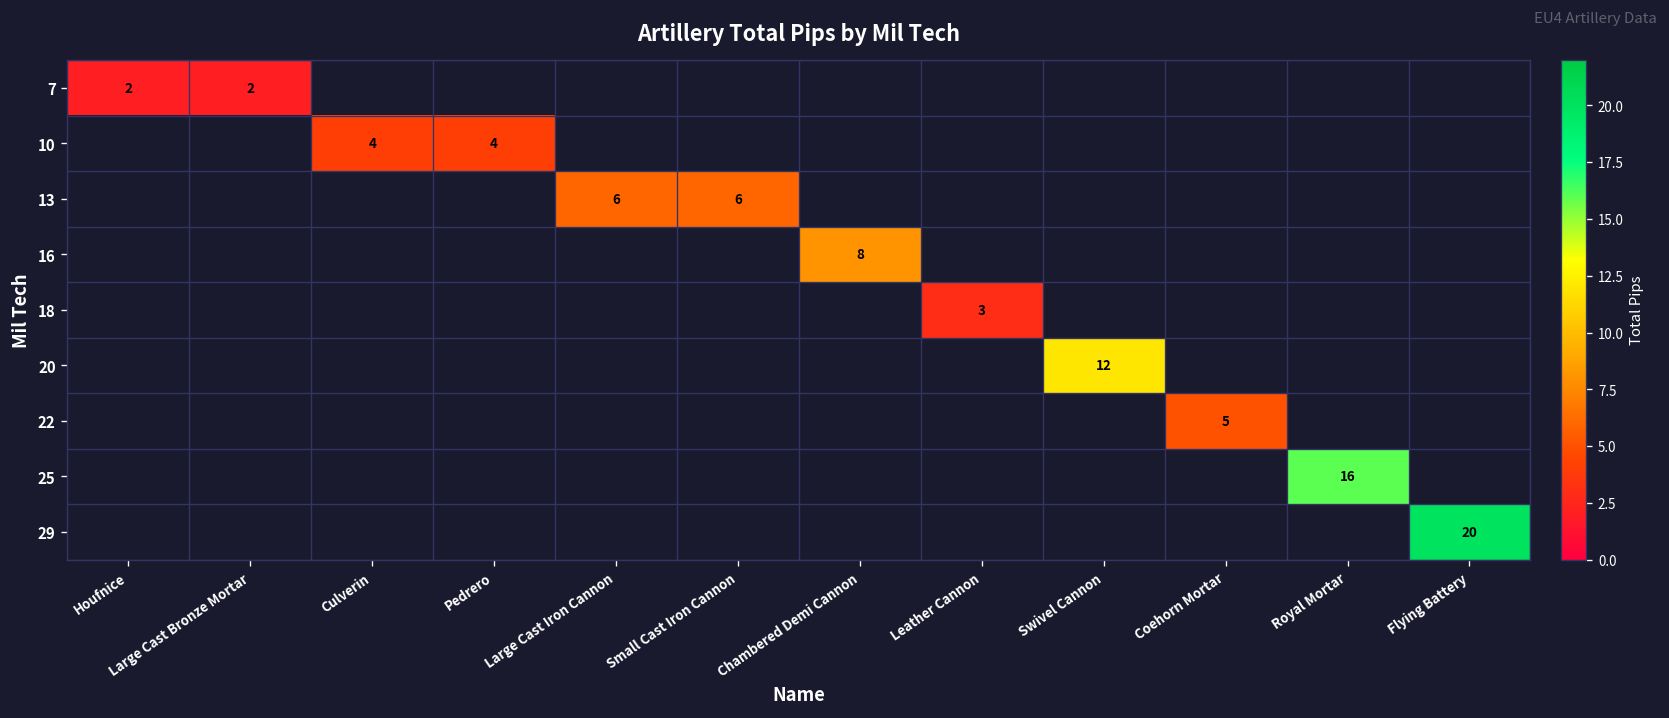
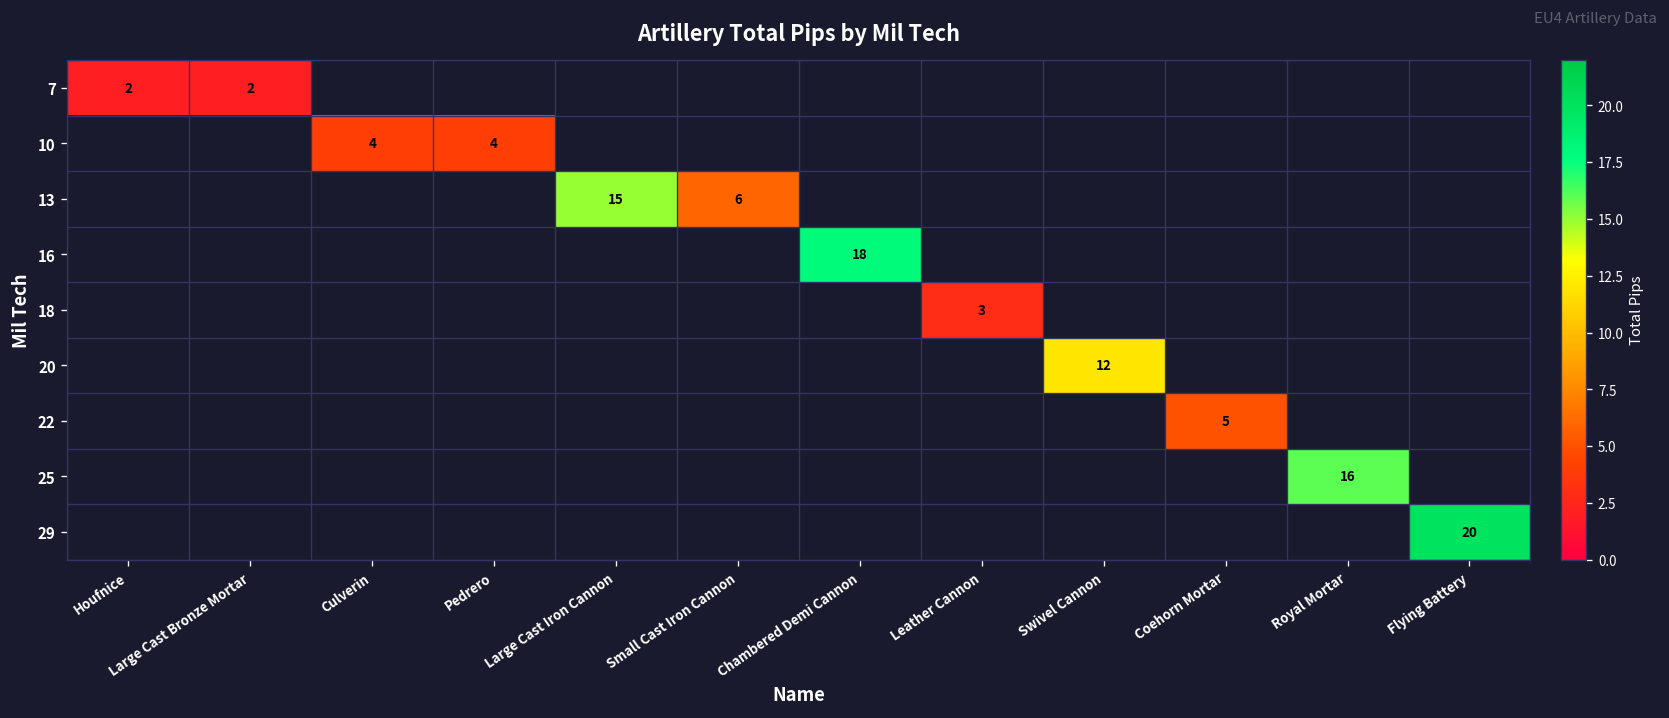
13, Large Cast Iron Cannon: 6 -> 15
16, Chambered Demi Cannon: 8 -> 18
